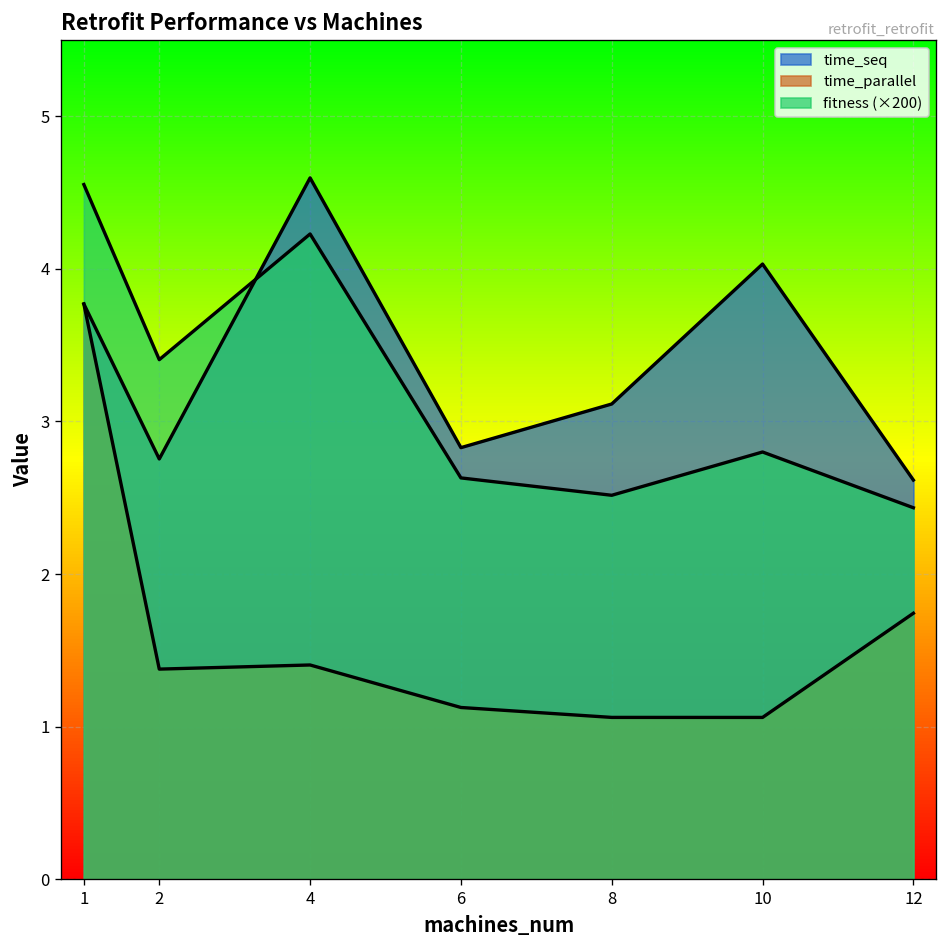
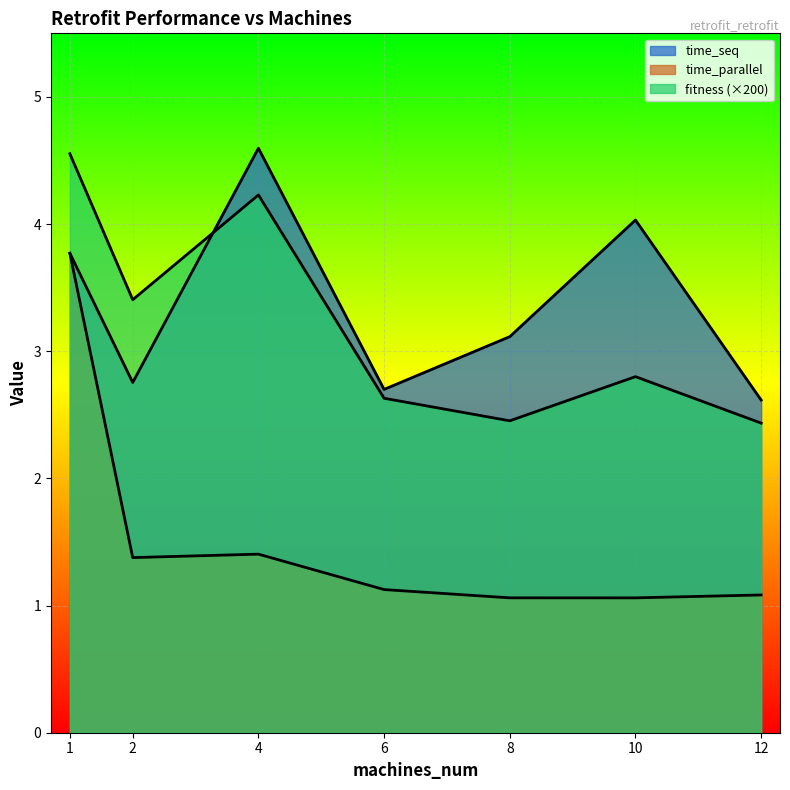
time_seq, 6: 2.83 -> 2.70
fitness (×200), 8: 2.52 -> 2.45
time_parallel, 12: 1.74 -> 1.08
